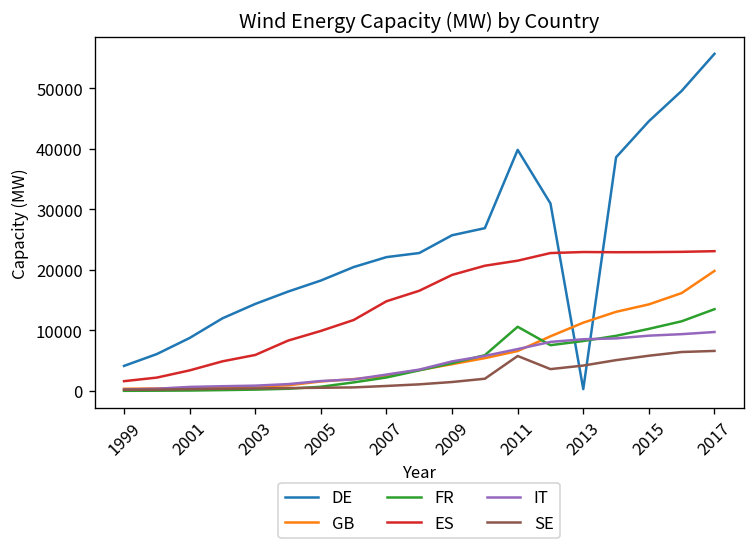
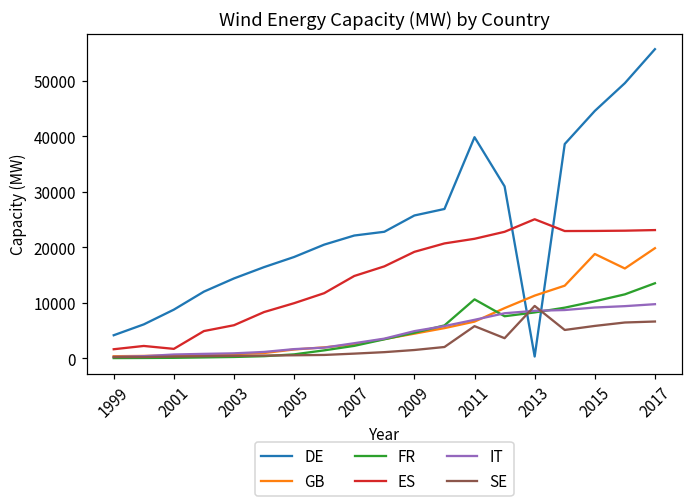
ES, 2001: 3000 -> 2000
ES, 2013: 23000 -> 25000
SE, 2013: 4000 -> 9000
GB, 2015: 14000 -> 19000
